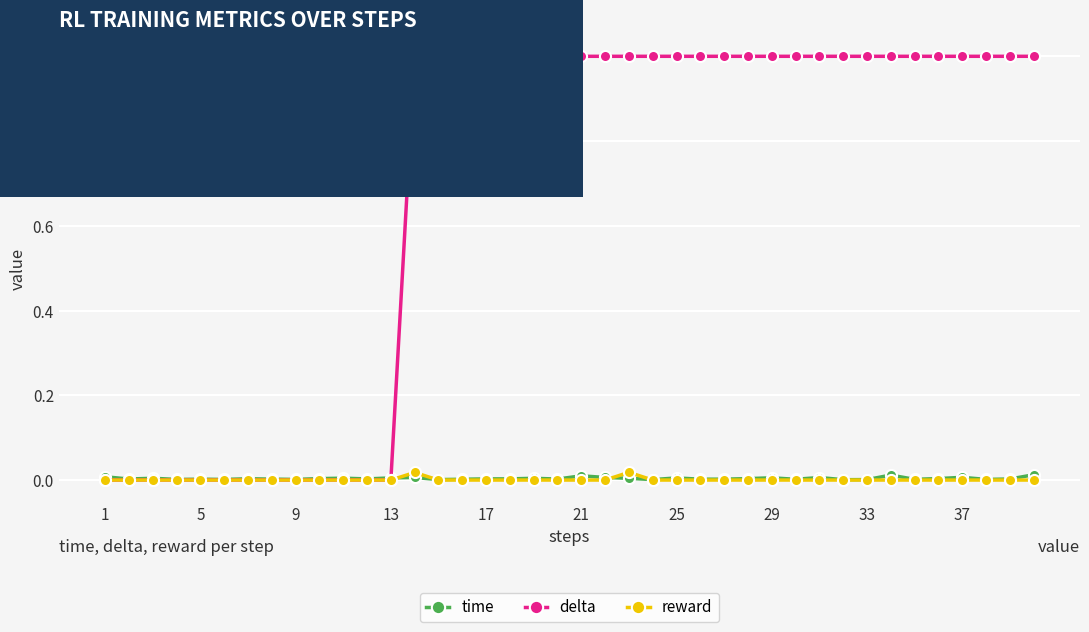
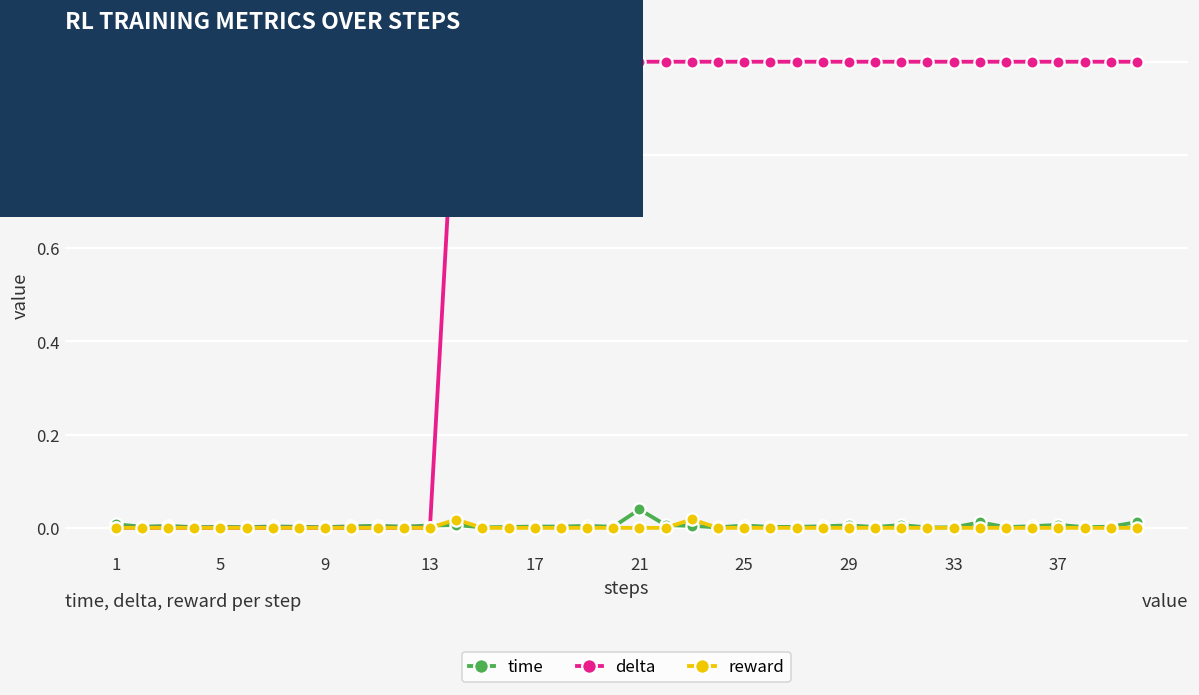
time, 21: 0.01 -> 0.04
